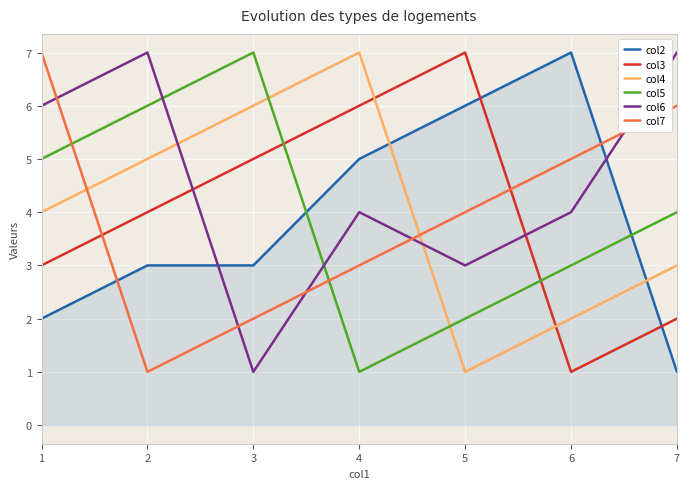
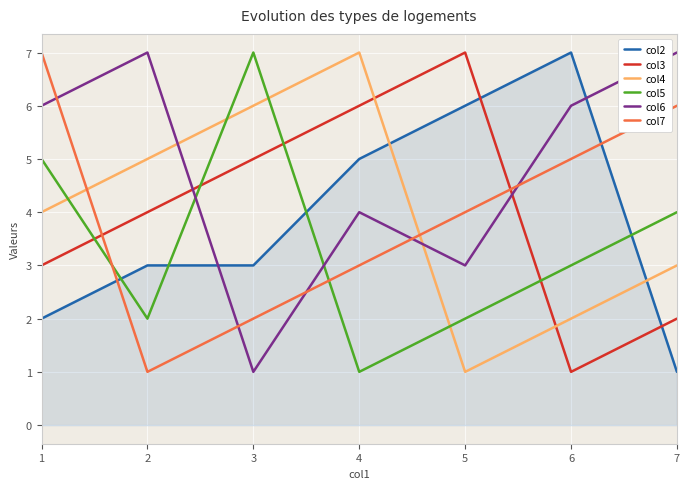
col5, 2: 6 -> 2
col6, 6: 4 -> 6
